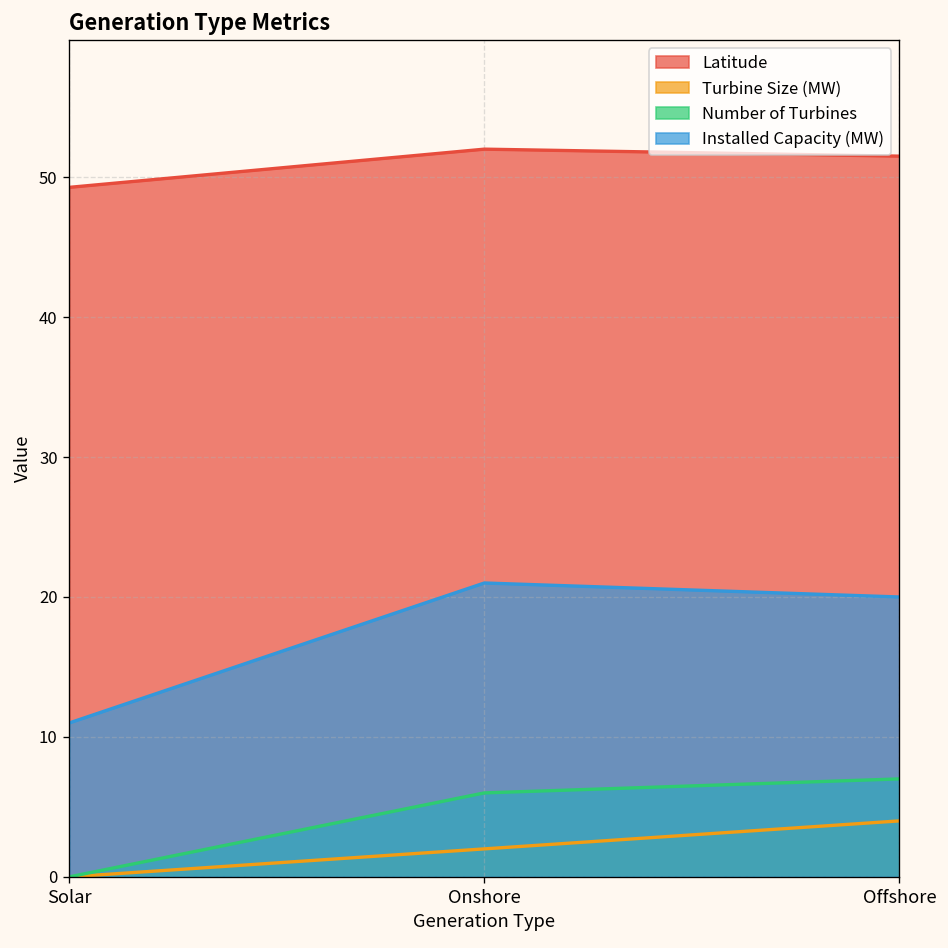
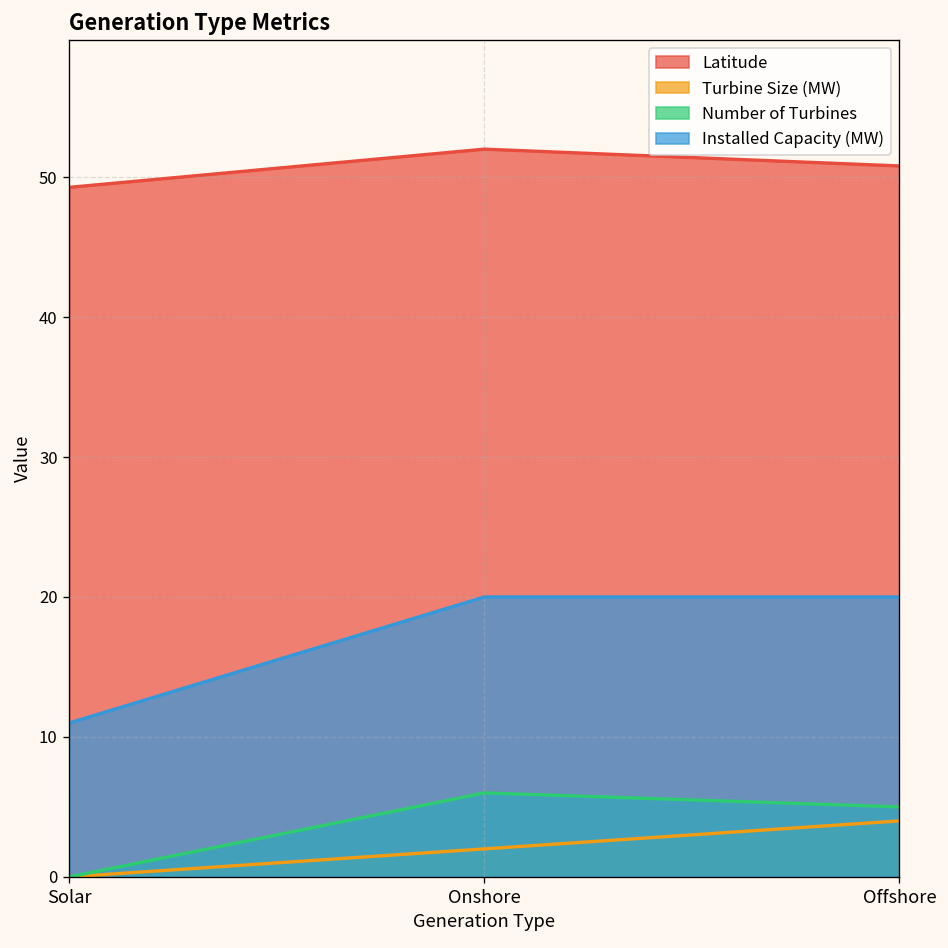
Installed Capacity (MW), Onshore: 21 -> 20
Latitude, Offshore: 51.5 -> 50.8
Number of Turbines, Offshore: 7 -> 5
